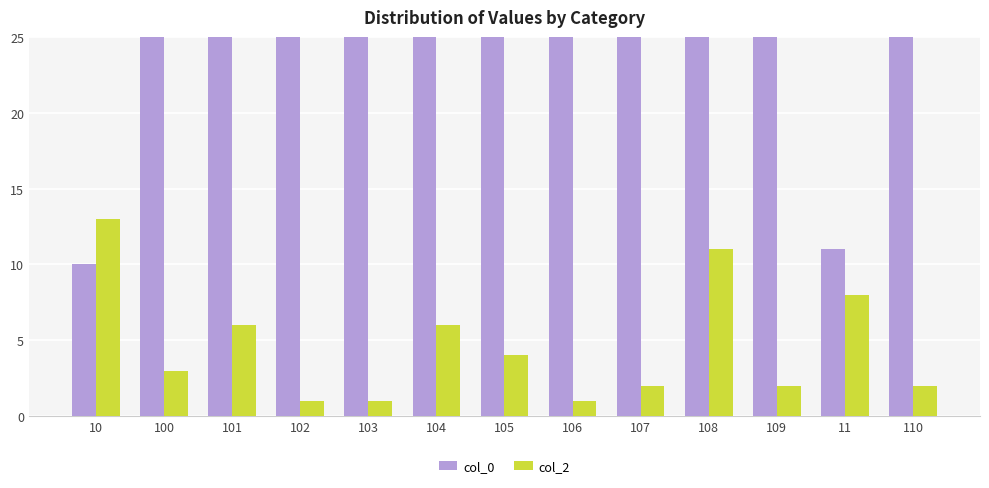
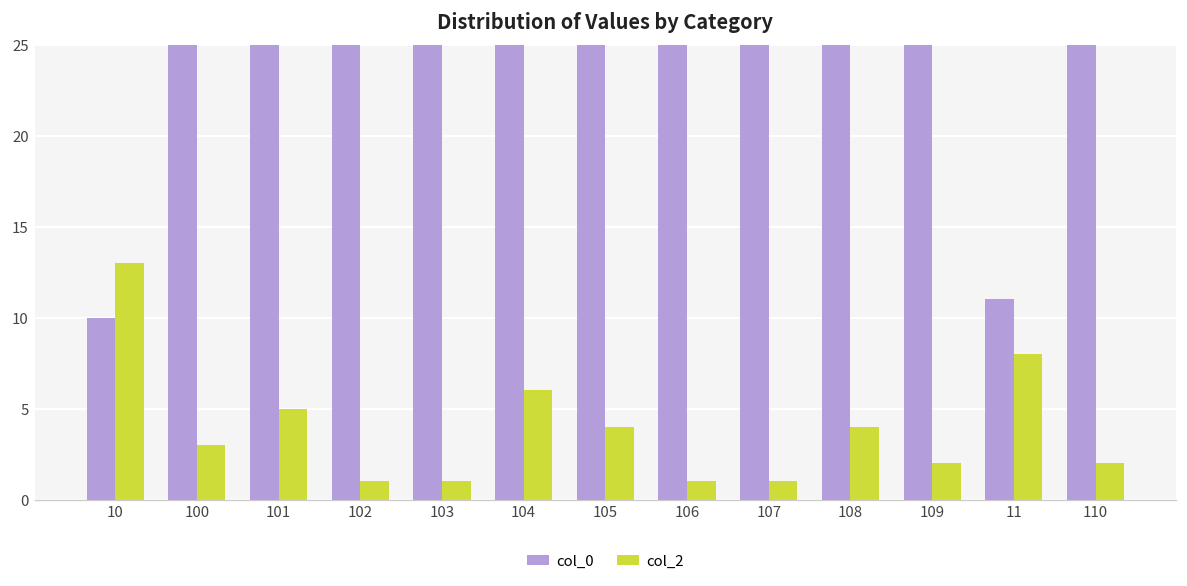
col_2, 101: 6 -> 5
col_2, 107: 2 -> 1
col_2, 108: 11 -> 4
